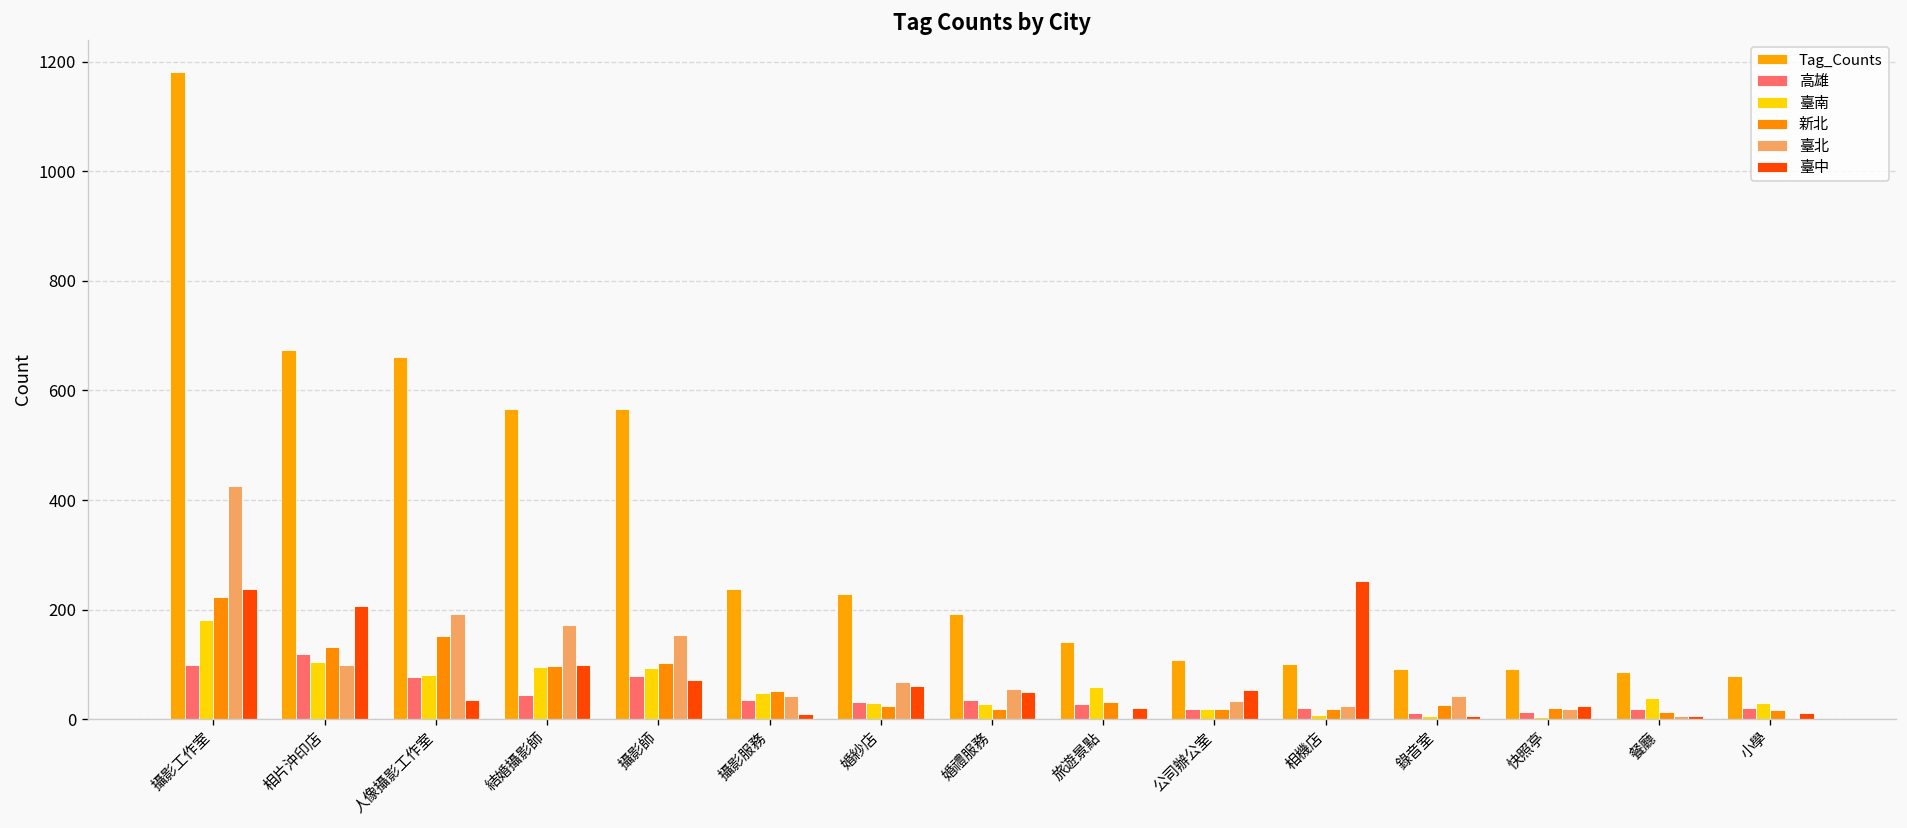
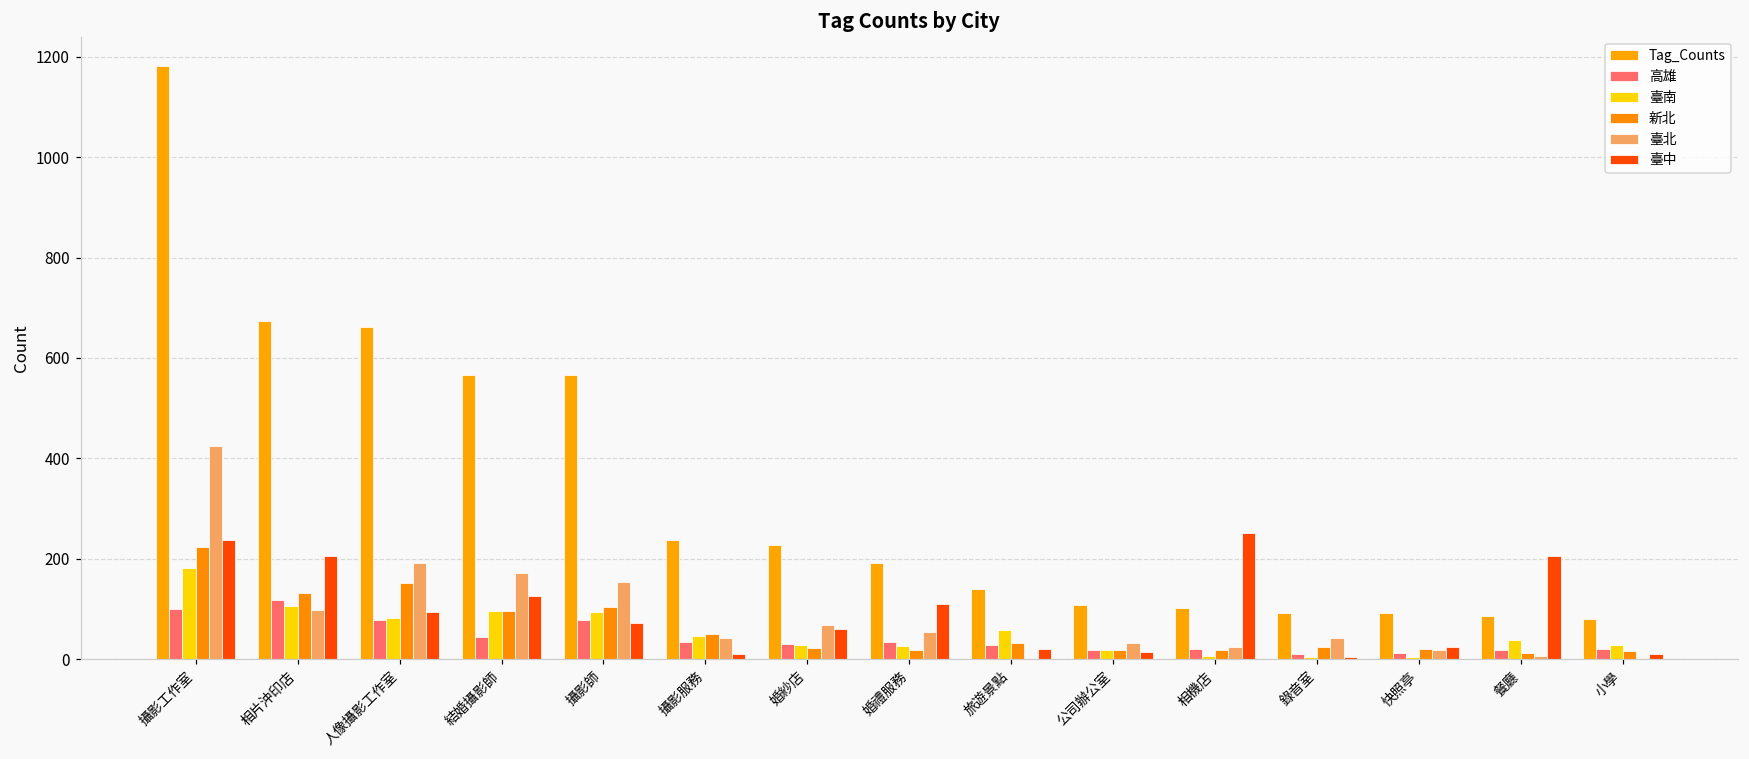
臺中, 人像攝影工作室: 40 -> 90
臺中, 結婚攝影師: 100 -> 130
臺中, 婚禮服務: 50 -> 110
臺中, 公司辦公室: 50 -> 20
臺中, 餐廳: 10 -> 210
